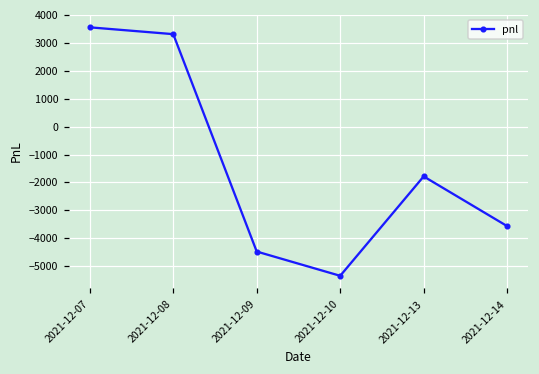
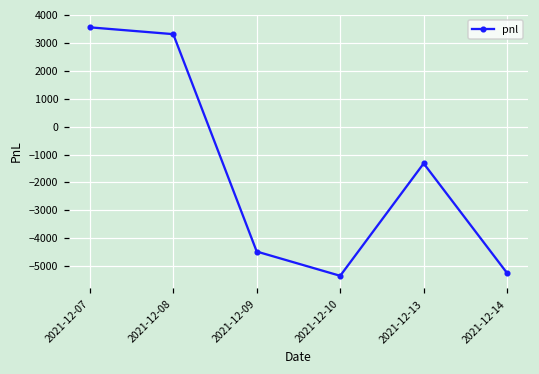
2021-12-13: -1800 -> -1300
2021-12-14: -3600 -> -5300
